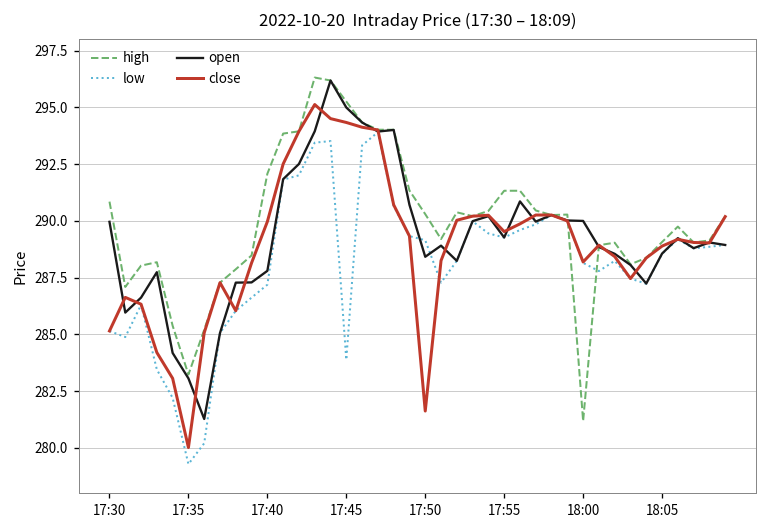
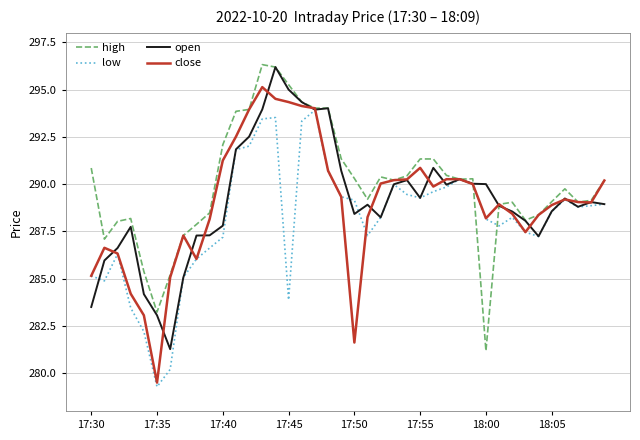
open, 17:30: 290.0 -> 283.5
close, 17:35: 280.0 -> 279.5
close, 17:40: 290.0 -> 291.3
close, 17:55: 289.5 -> 290.9
